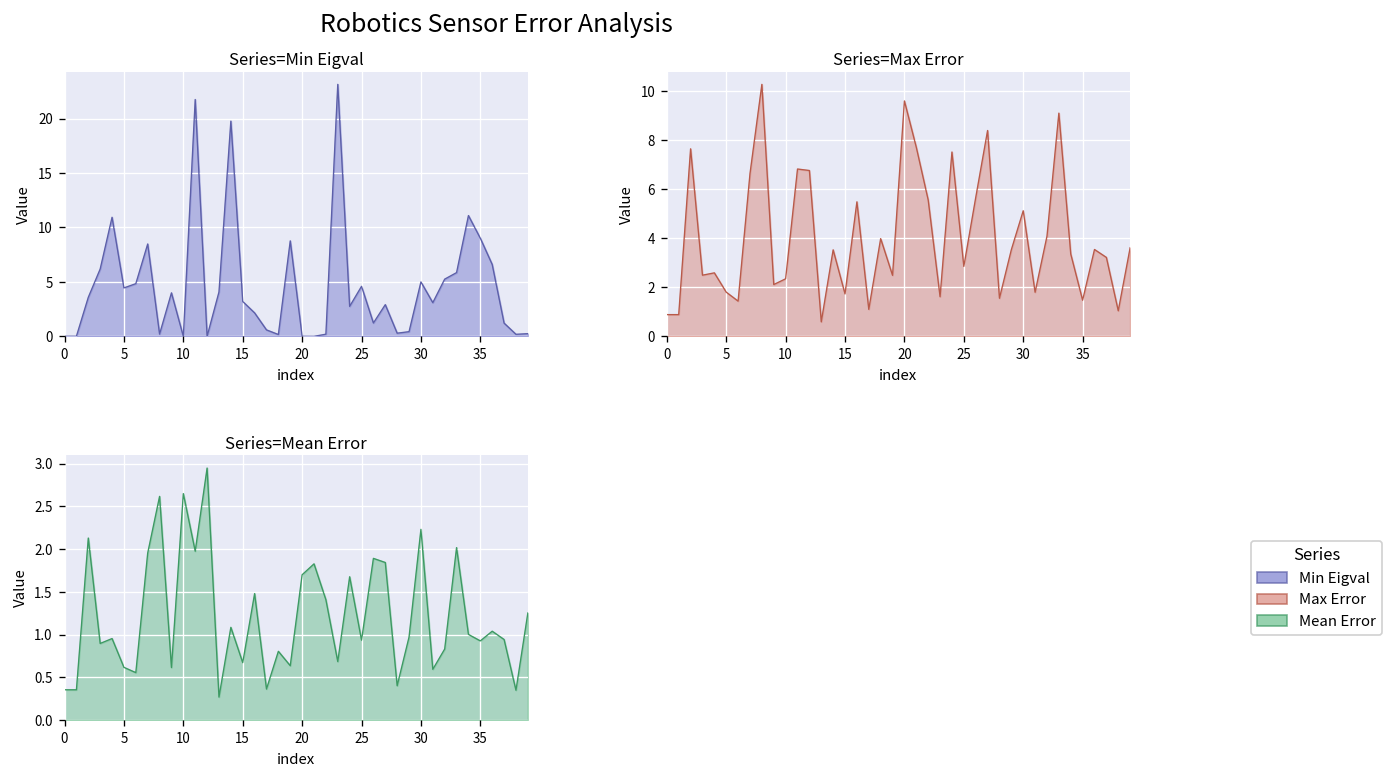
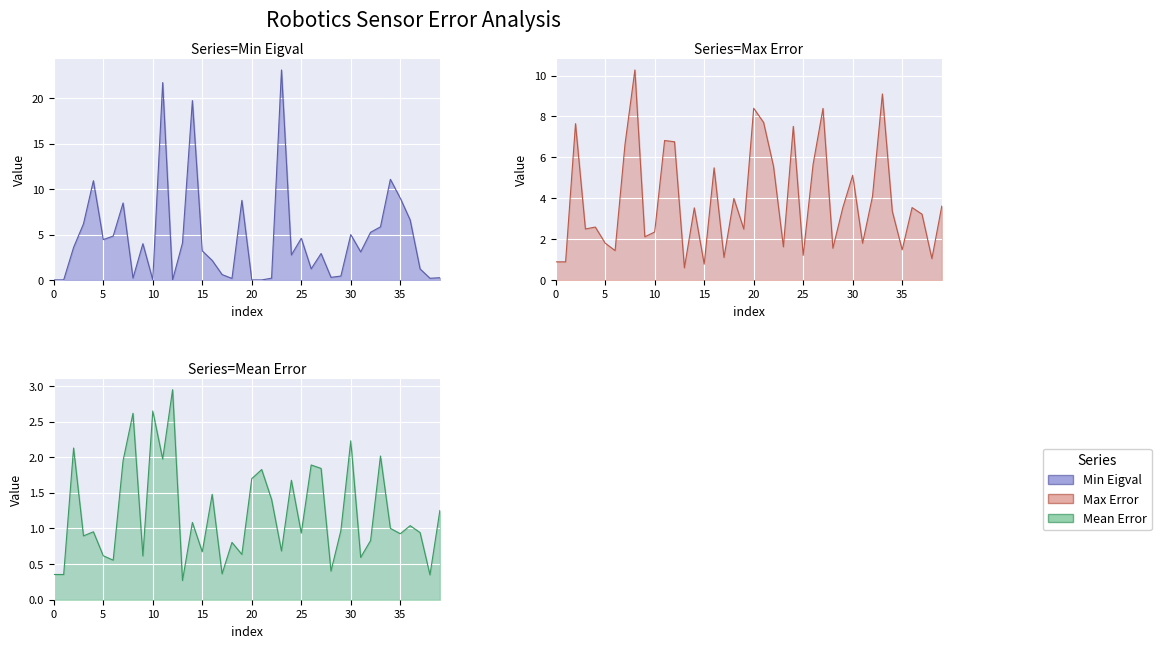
Series=Max Error, 15: 1.7 -> 0.8
Series=Max Error, 20: 9.6 -> 8.4
Series=Max Error, 25: 2.9 -> 1.2
